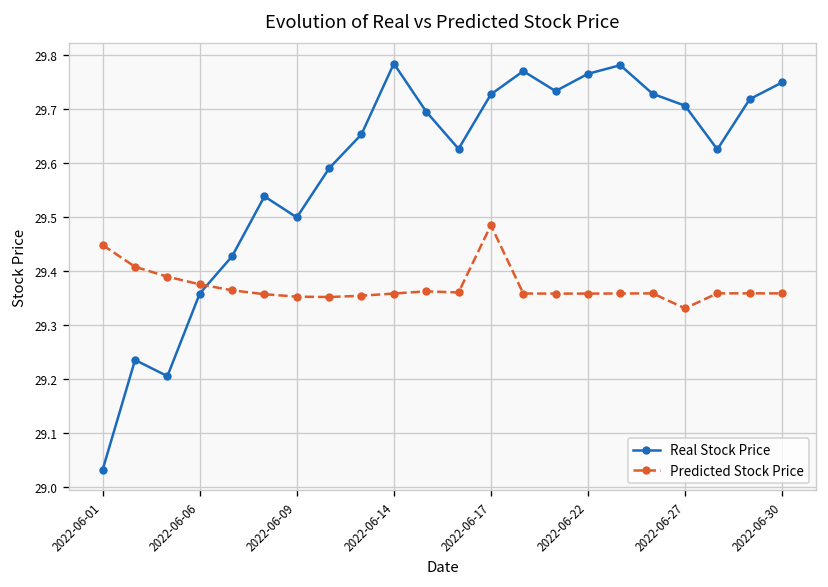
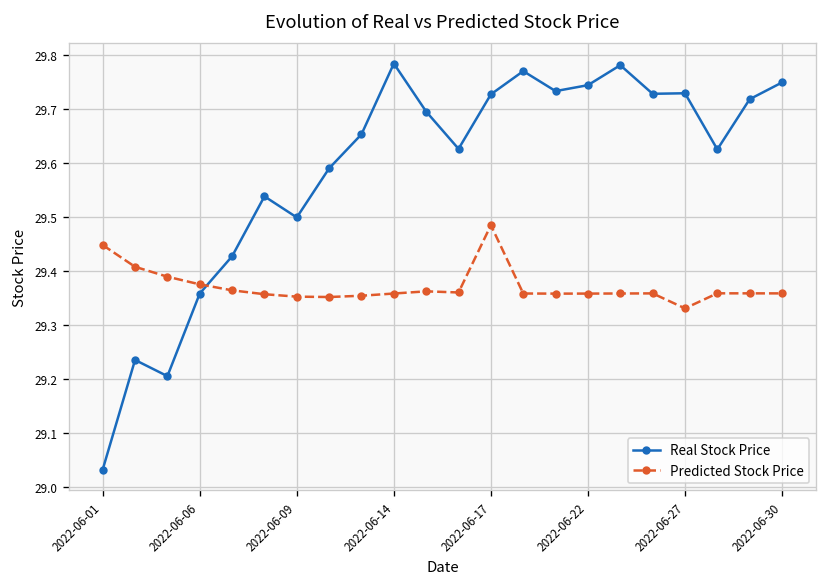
Real Stock Price, 2022-06-22: 29.77 -> 29.74
Real Stock Price, 2022-06-27: 29.71 -> 29.73
